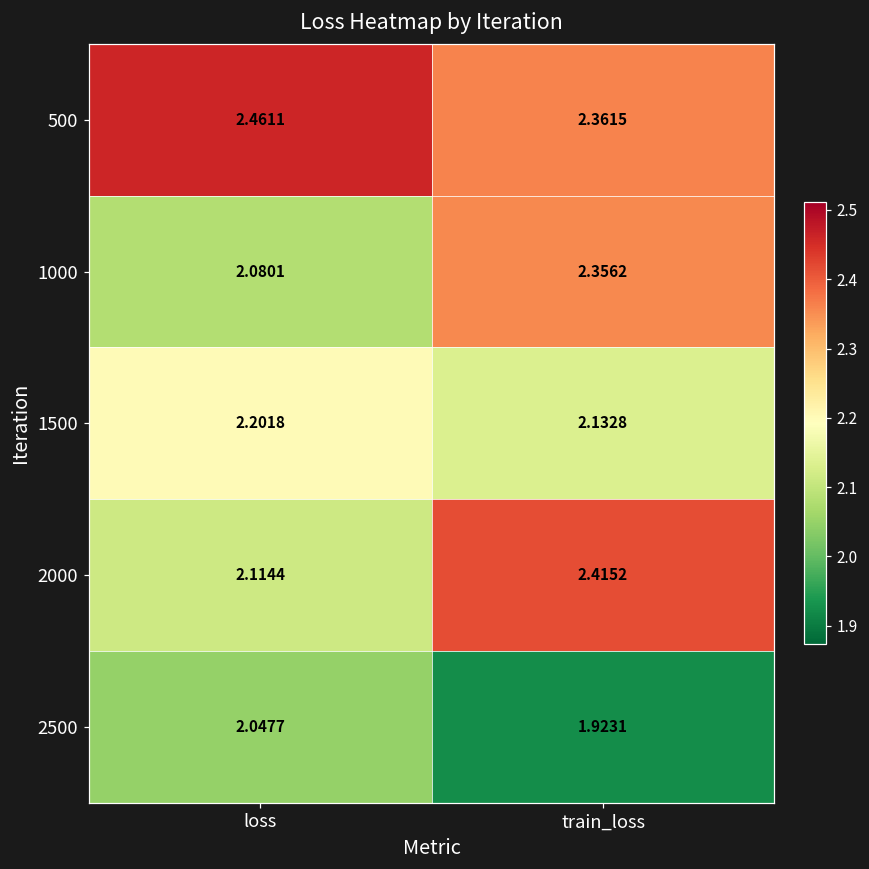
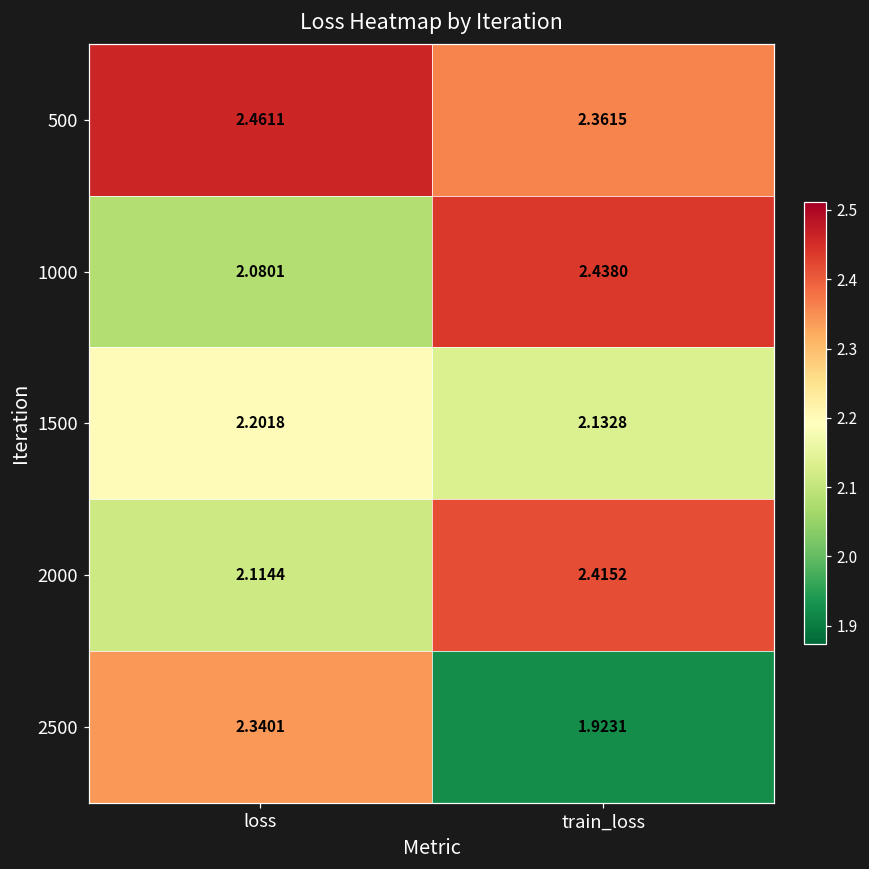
1000, train_loss: 2.3562 -> 2.4380
2500, loss: 2.0477 -> 2.3401
